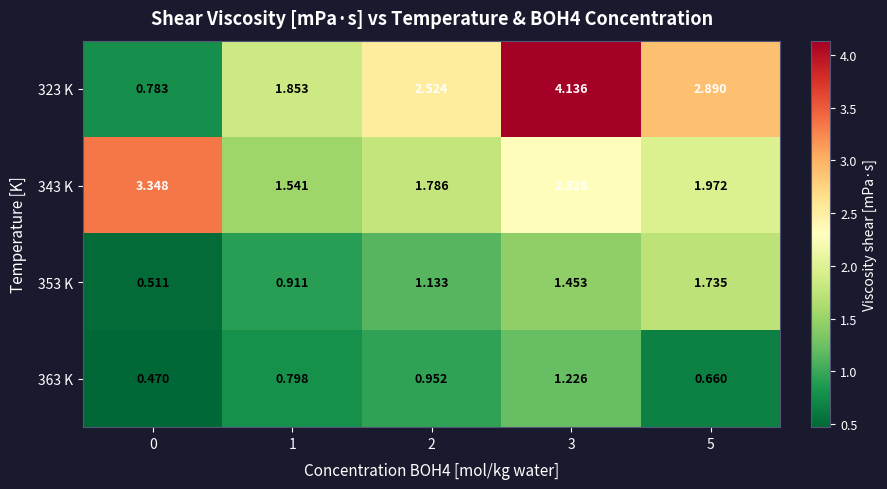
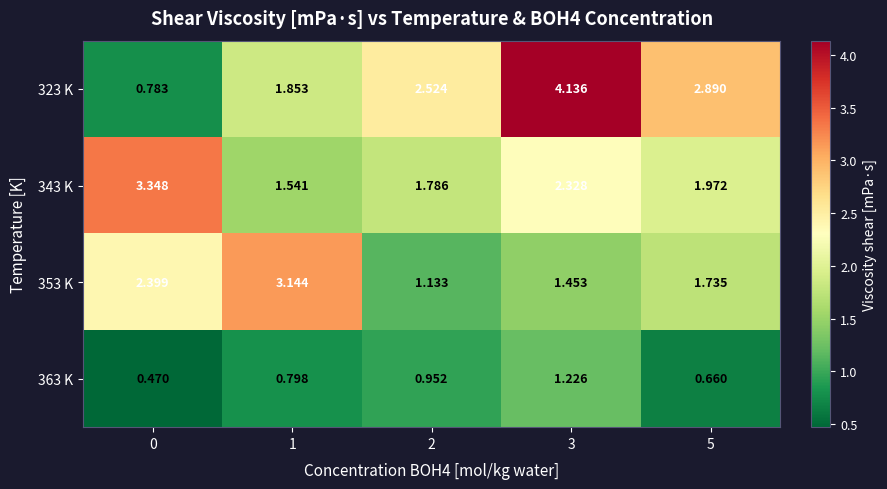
353 K, 0: 0.511 -> 2.399
353 K, 1: 0.911 -> 3.144
